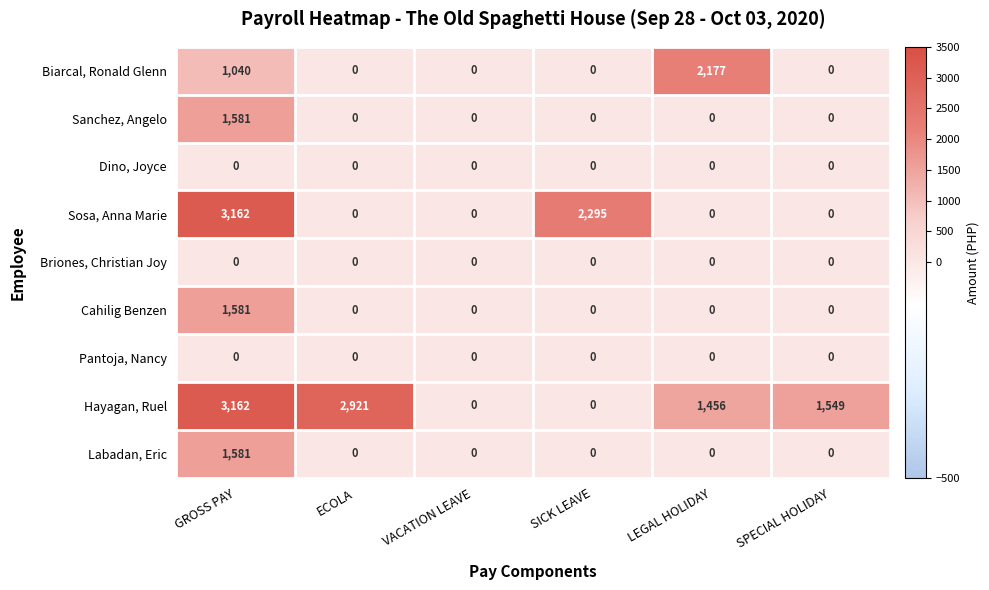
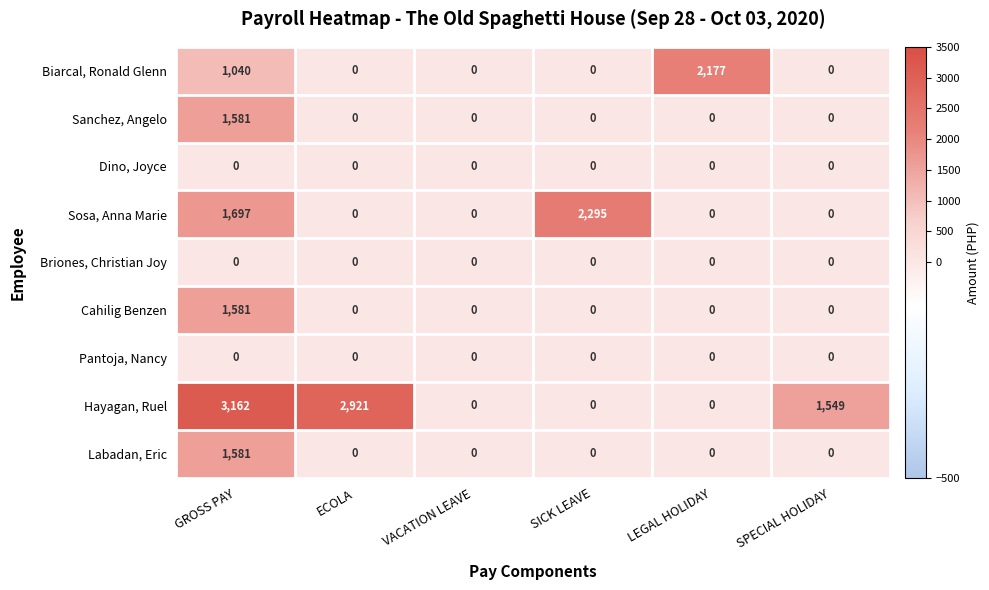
Sosa, Anna Marie, GROSS PAY: 3,162 -> 1,697
Hayagan, Ruel, LEGAL HOLIDAY: 1,456 -> 0
